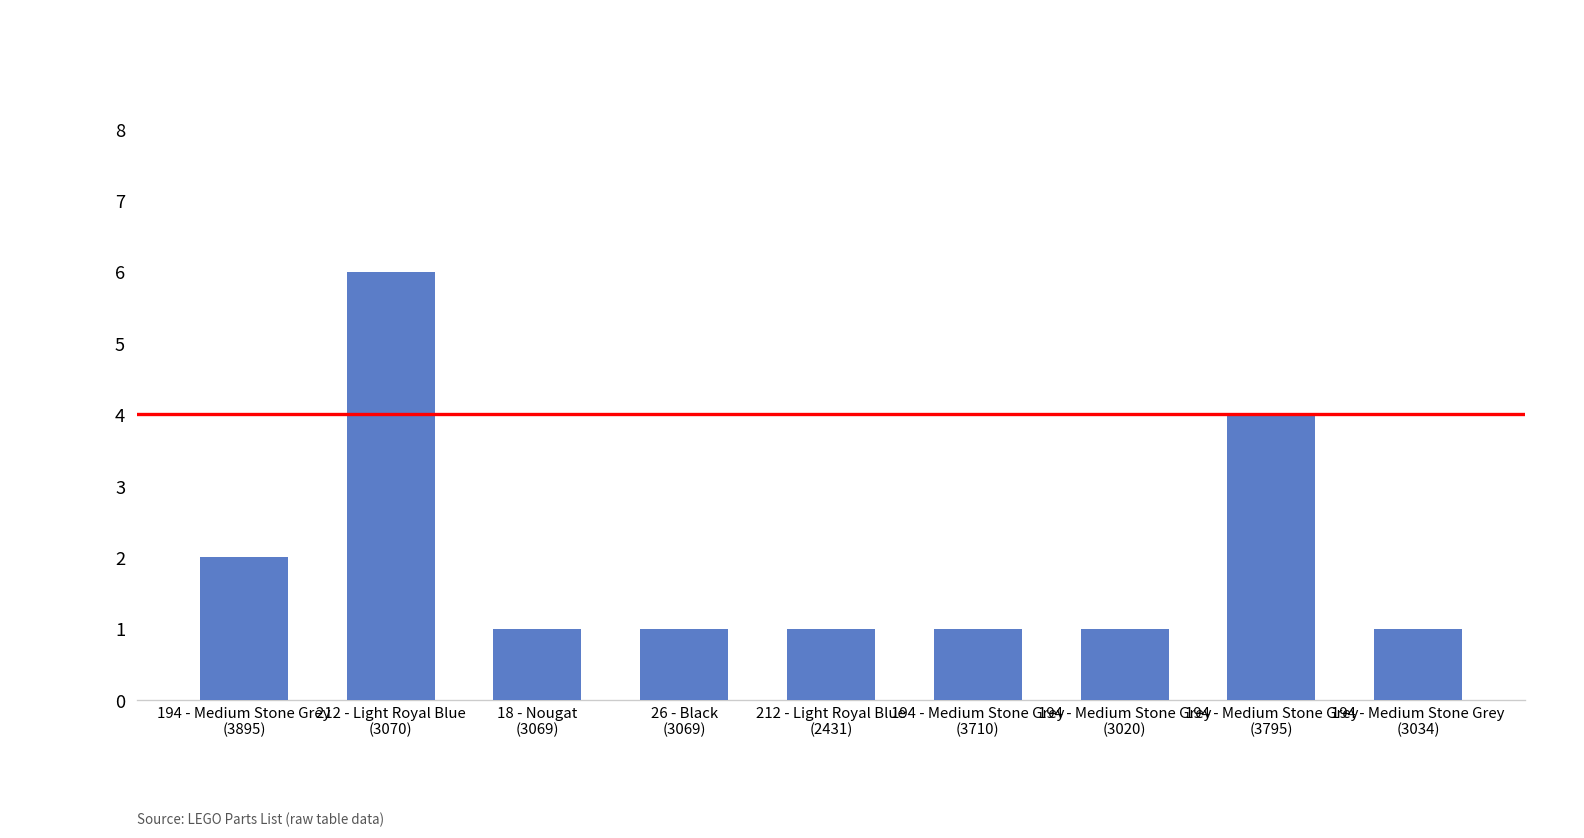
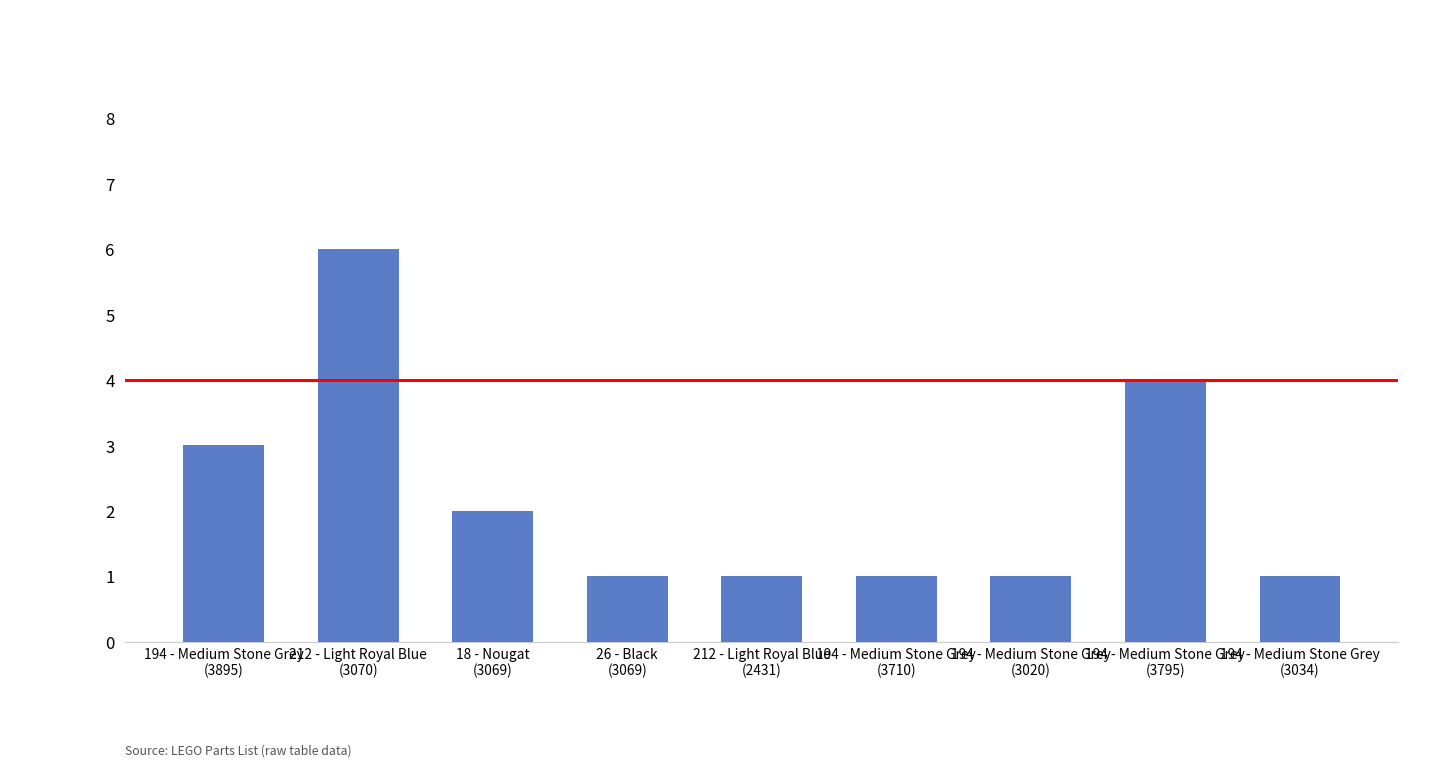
194 - Medium Stone Grey (3895): 2 -> 3
18 - Nougat (3069): 1 -> 2
